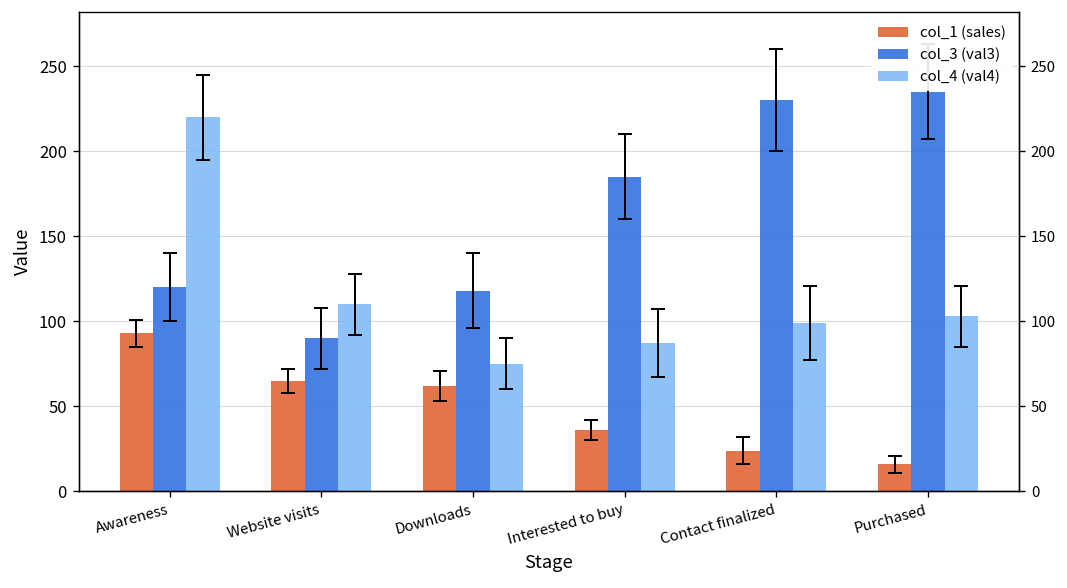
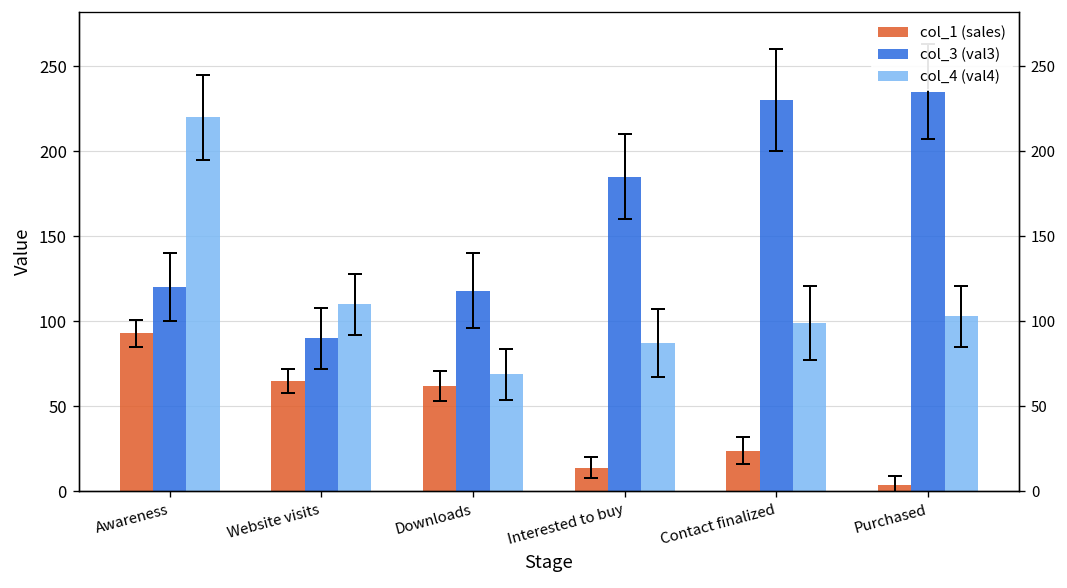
col_4 (val4), Downloads: 75 -> 69
col_1 (sales), Interested to buy: 36 -> 14
col_1 (sales), Purchased: 16 -> 4
